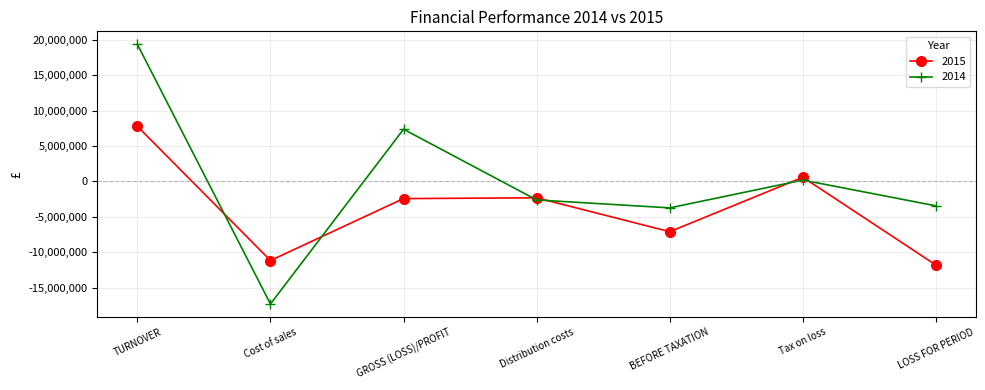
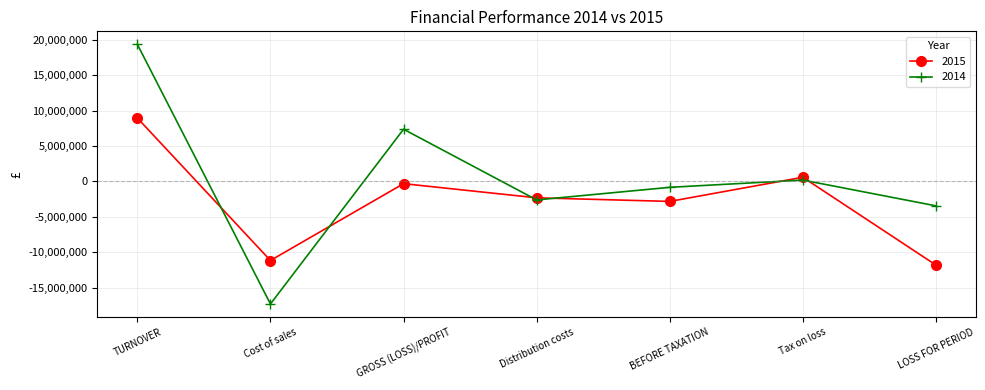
2015, TURNOVER: 8,000,000 -> 9,000,000
2015, GROSS (LOSS)/PROFIT: -2,000,000 -> 0
2015, BEFORE TAXATION: -7,000,000 -> -3,000,000
2014, BEFORE TAXATION: -4,000,000 -> -1,000,000
